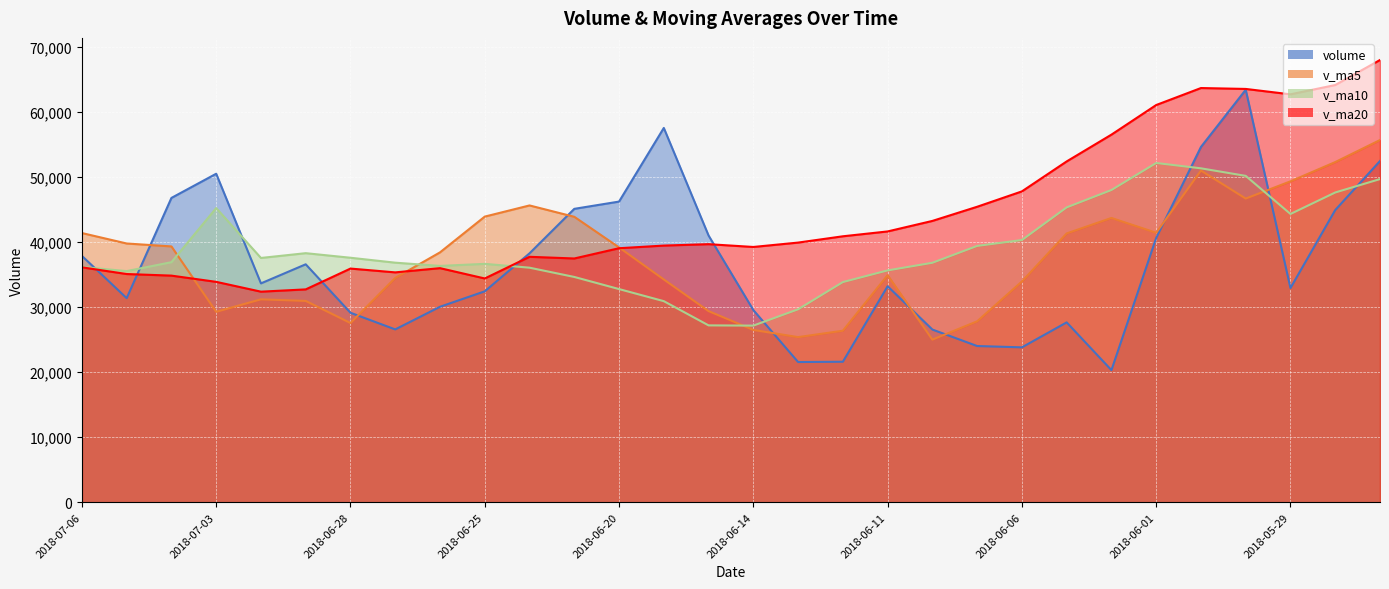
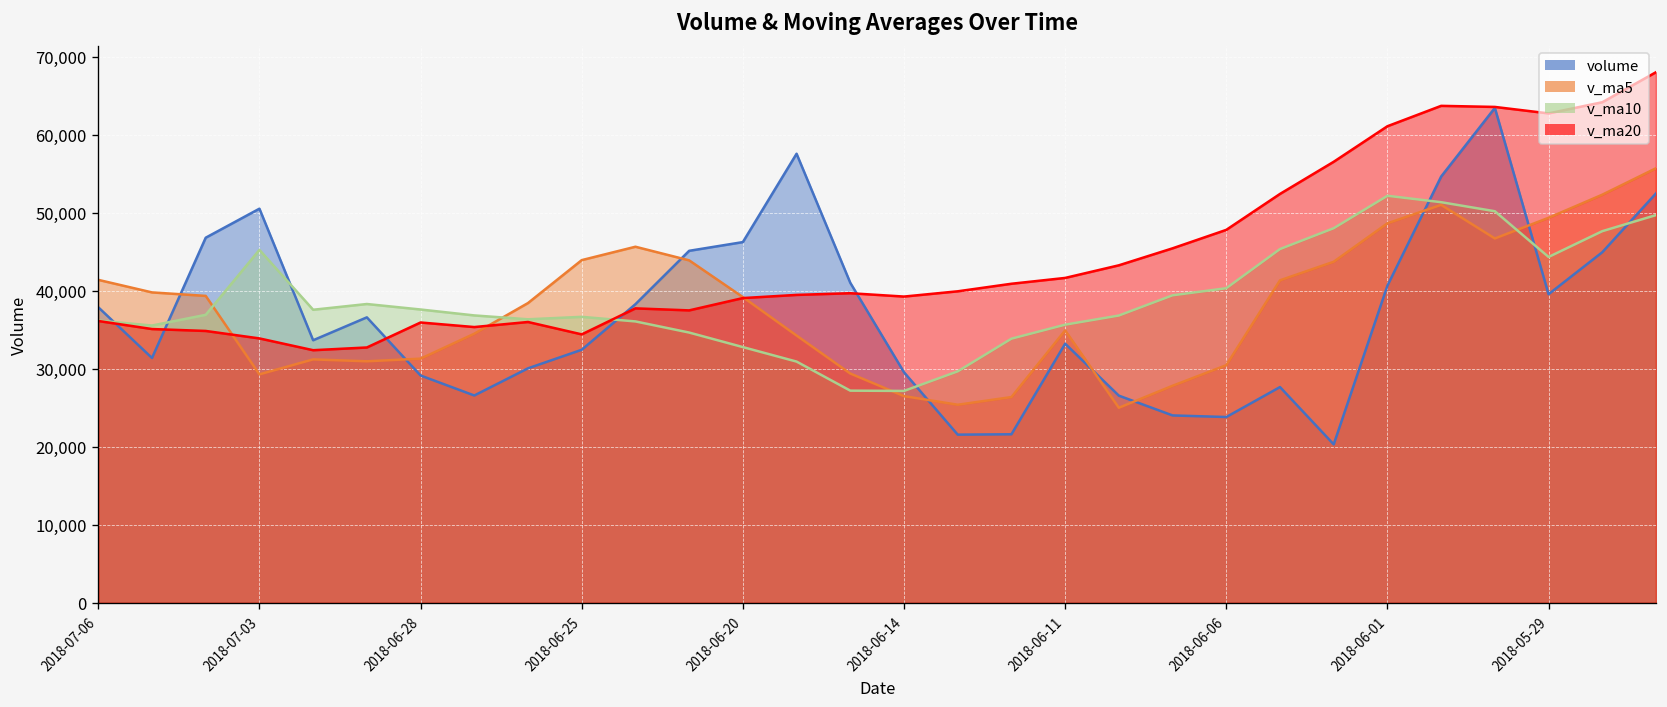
v_ma5, 2018-06-28: 28,000 -> 31,000
v_ma5, 2018-06-06: 34,000 -> 30,000
v_ma5, 2018-06-01: 41,000 -> 49,000
volume, 2018-05-29: 33,000 -> 40,000
